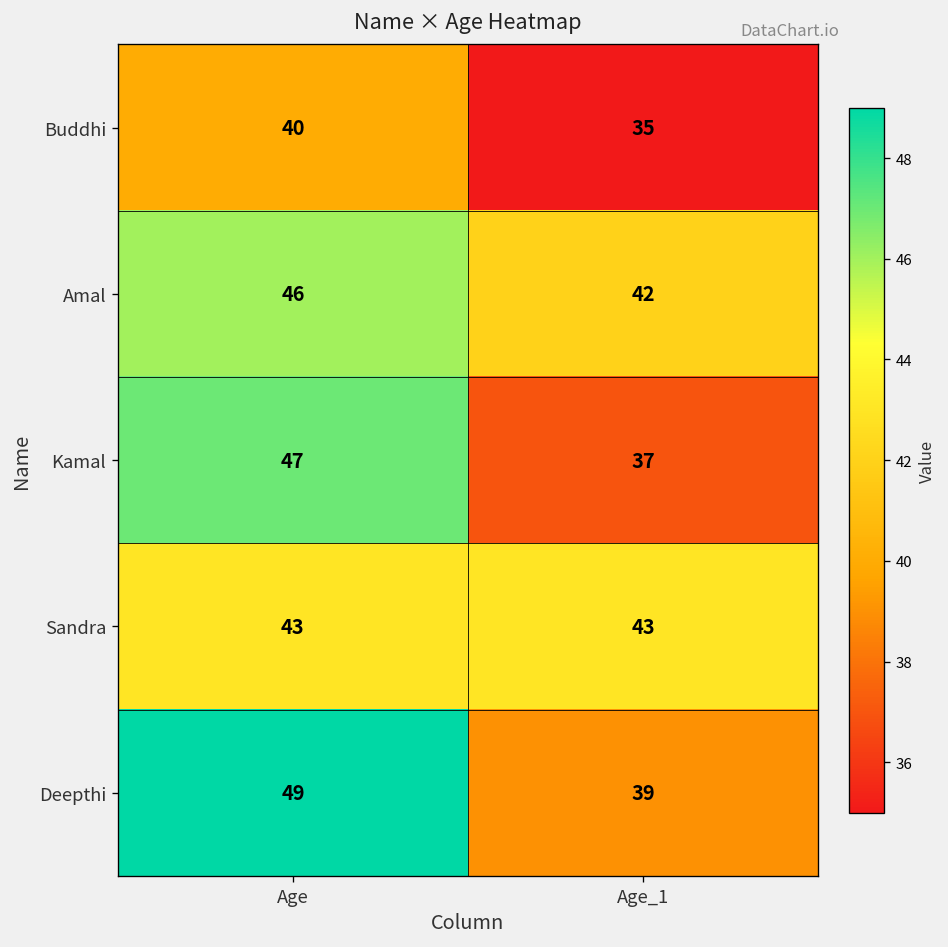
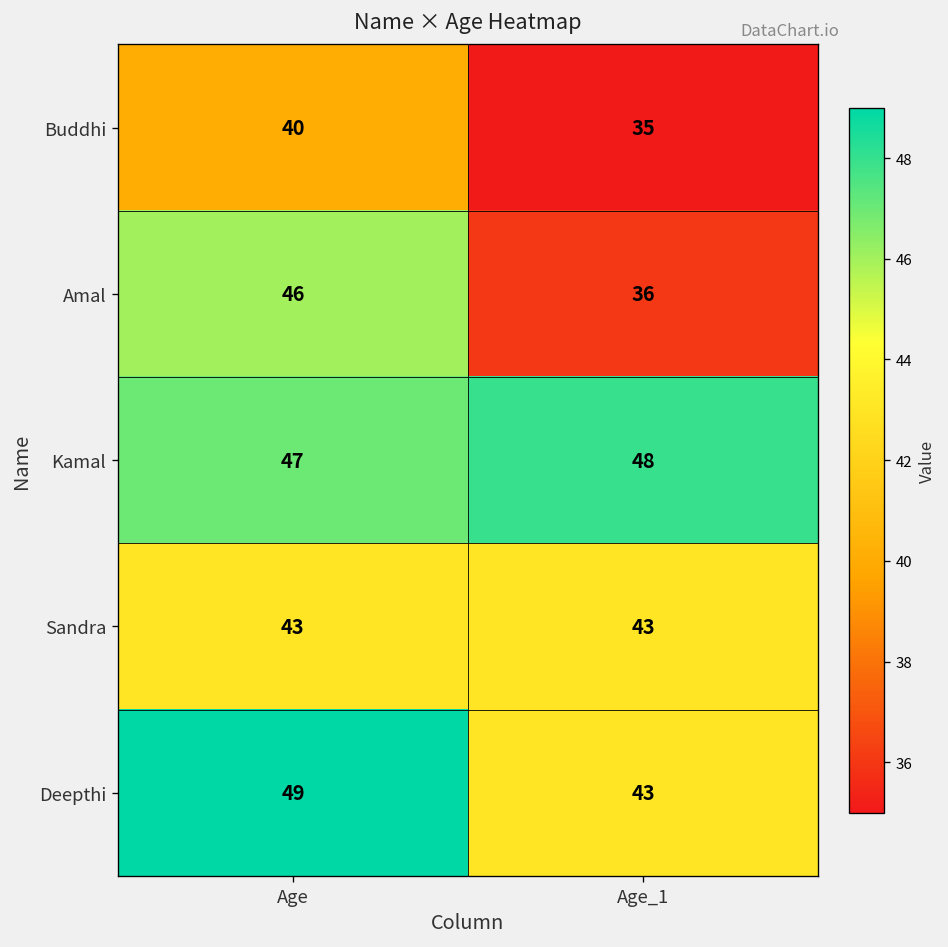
Amal, Age_1: 42 -> 36
Kamal, Age_1: 37 -> 48
Deepthi, Age_1: 39 -> 43
